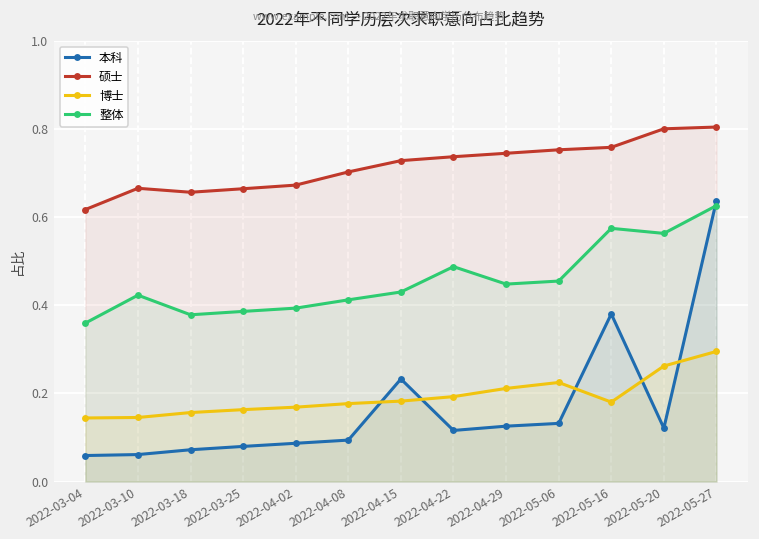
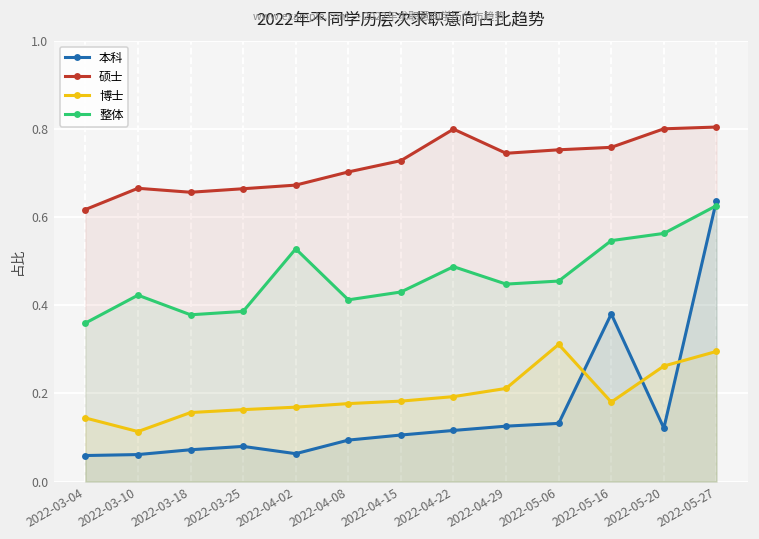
博士, 2022-03-10: 0.15 -> 0.11
本科, 2022-04-02: 0.09 -> 0.06
整体, 2022-04-02: 0.39 -> 0.53
本科, 2022-04-15: 0.23 -> 0.11
硕士, 2022-04-22: 0.74 -> 0.80
博士, 2022-05-06: 0.22 -> 0.31
整体, 2022-05-16: 0.57 -> 0.55
